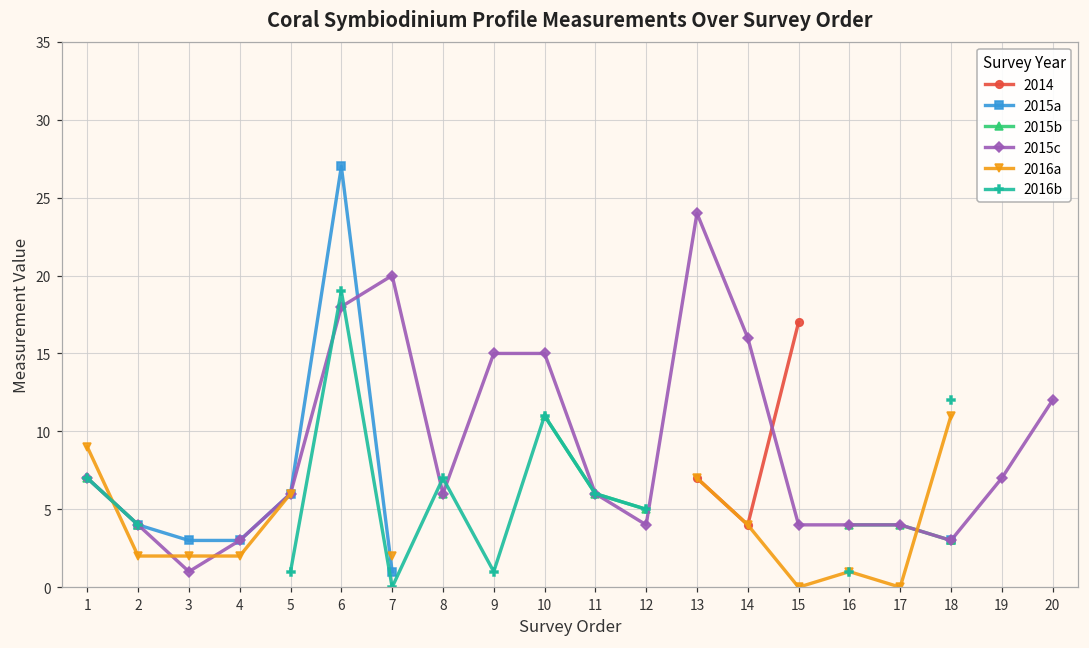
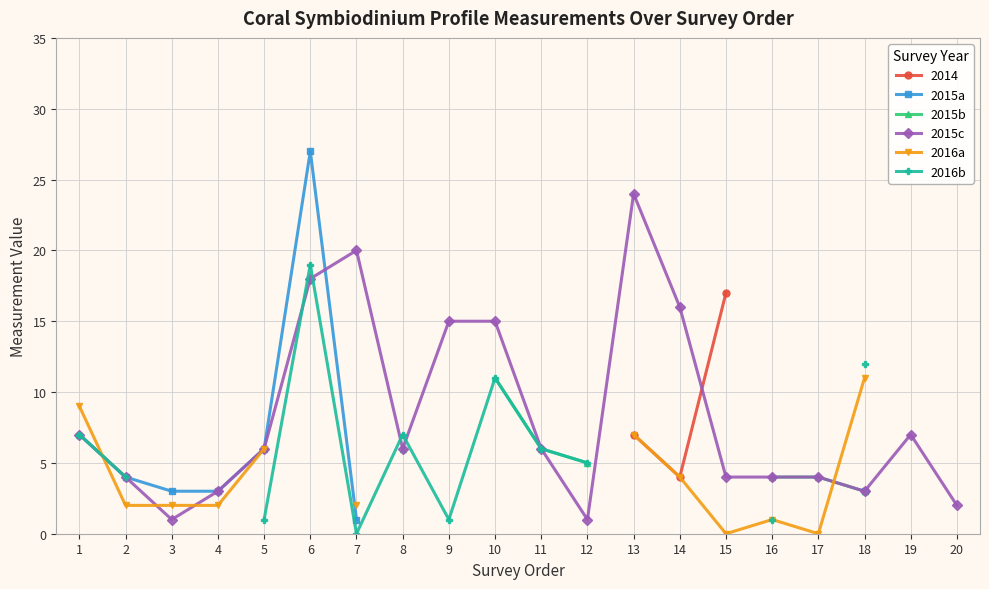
2015c, 12: 4 -> 1
2015c, 20: 12 -> 2
